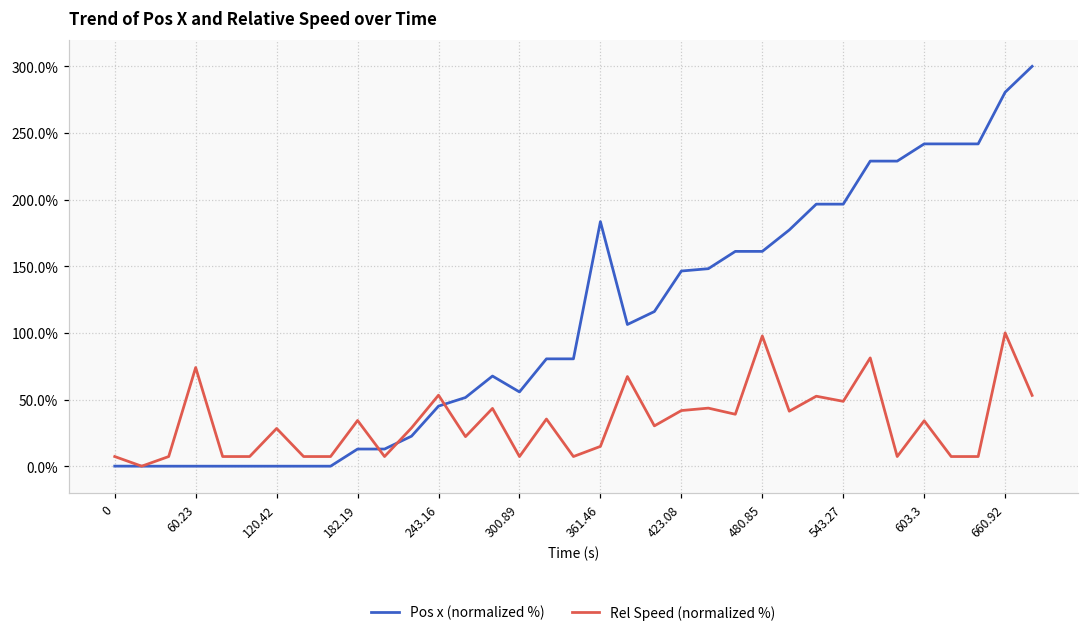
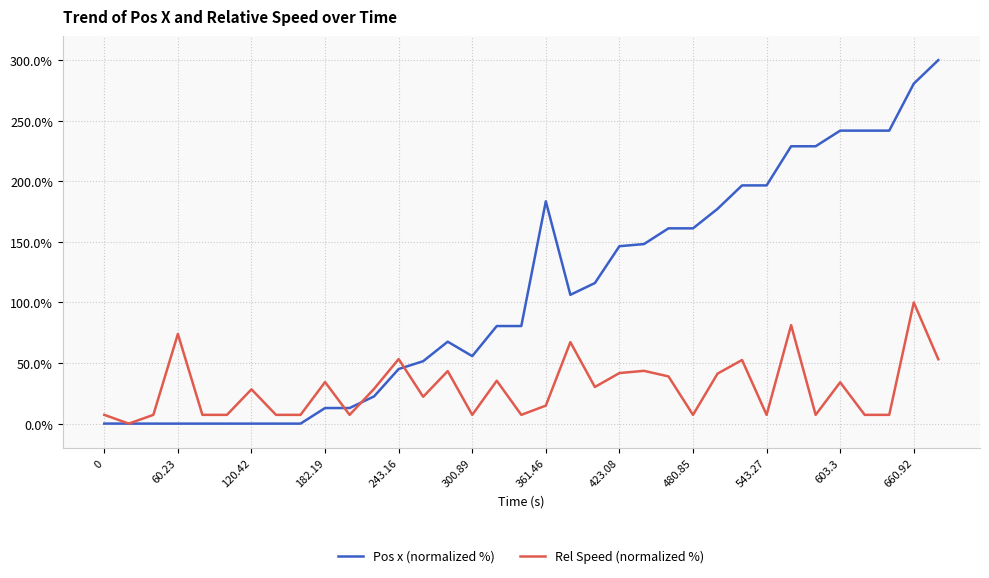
Rel Speed (normalized %), 480.85: 98% -> 7%
Rel Speed (normalized %), 543.27: 49% -> 7%
